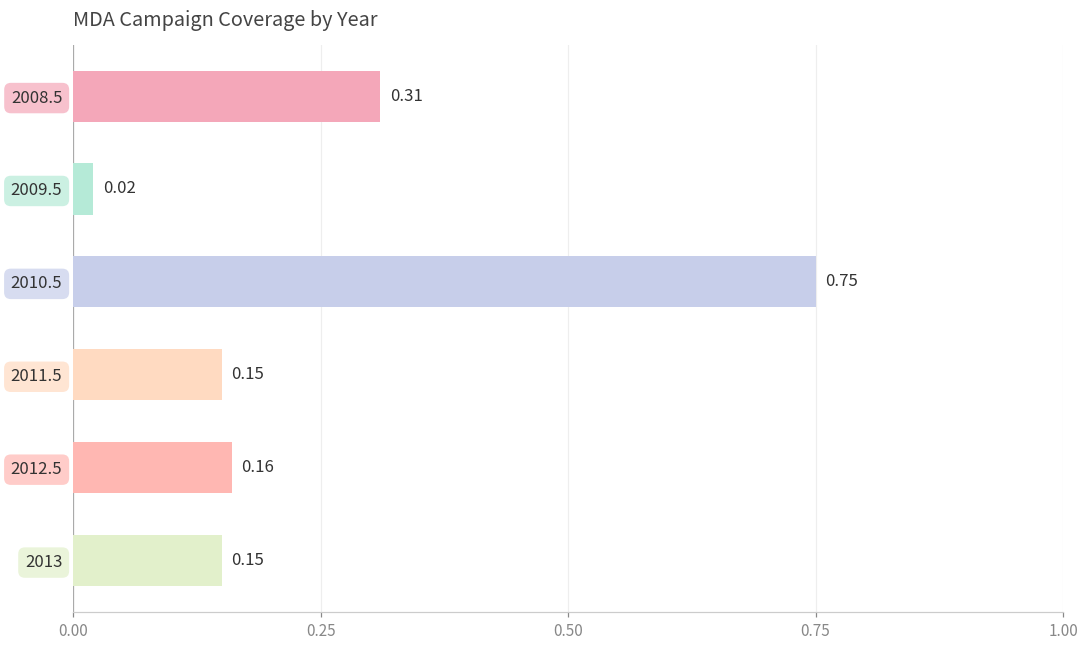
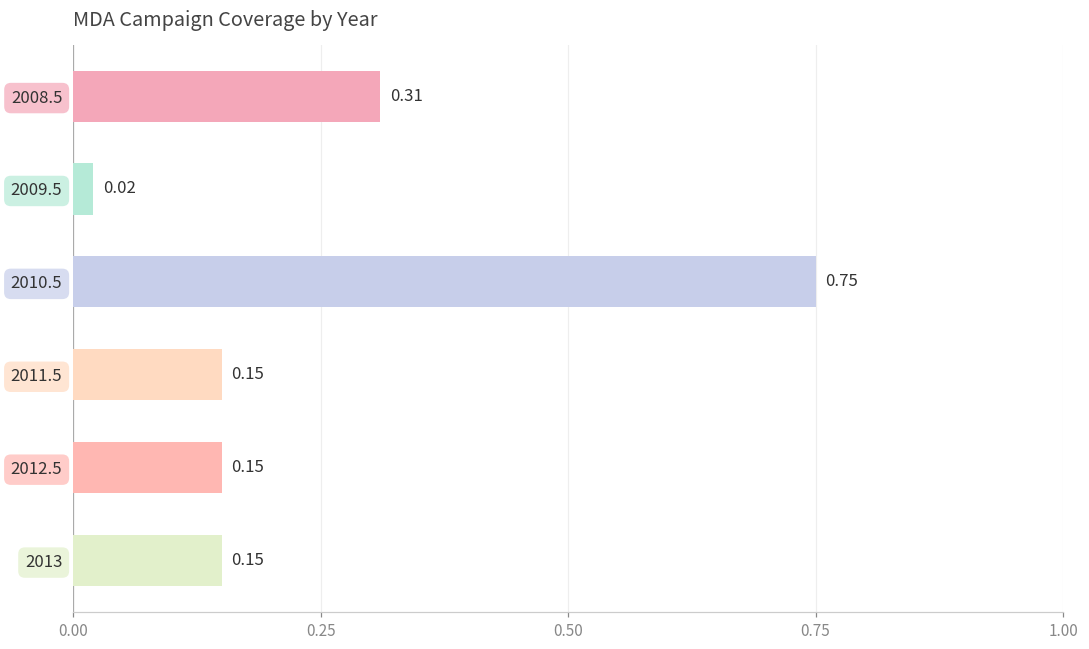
2012.5: 0.16 -> 0.15
